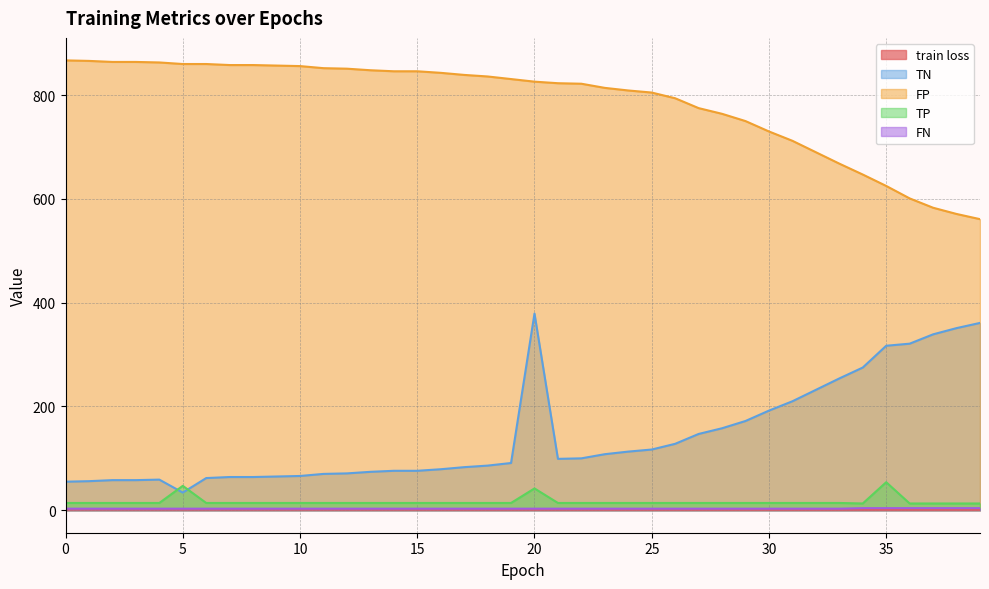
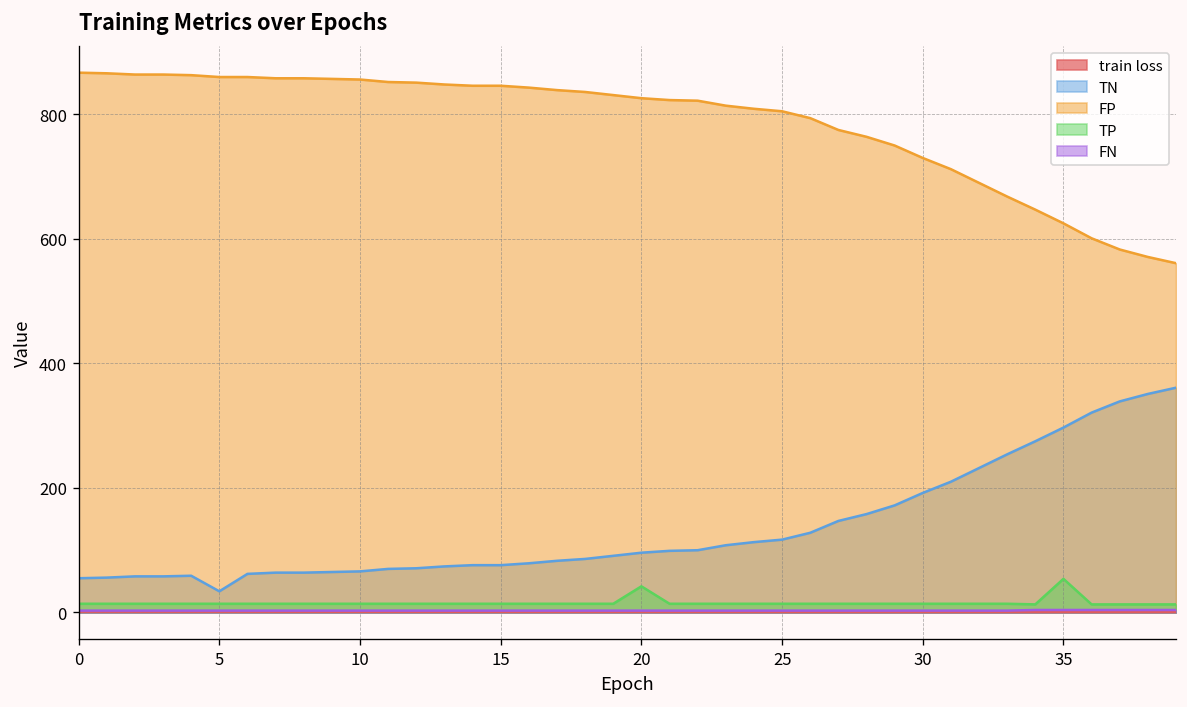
TP, 5: 50 -> 10
TN, 20: 380 -> 100
TN, 35: 320 -> 300
